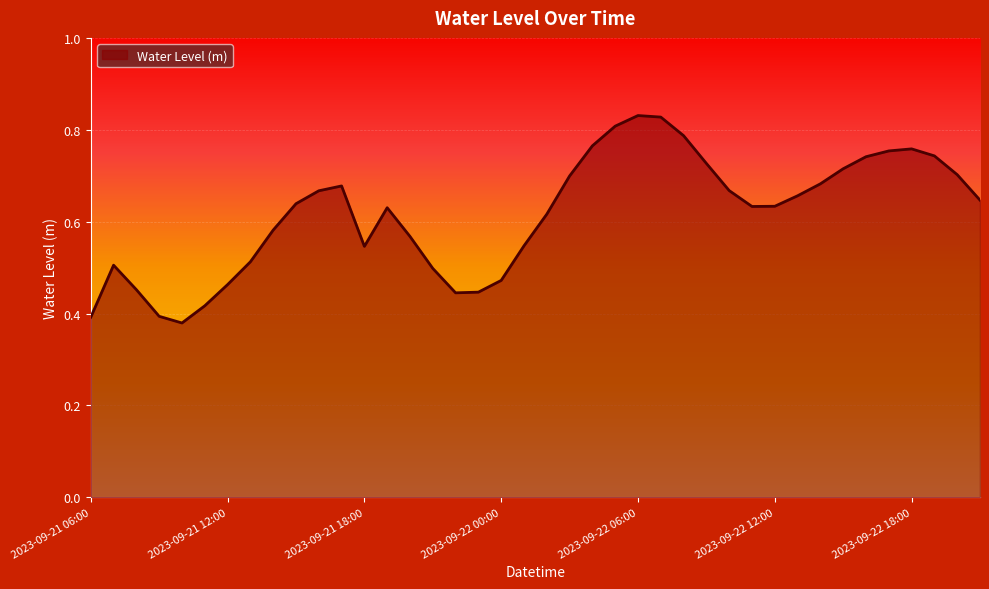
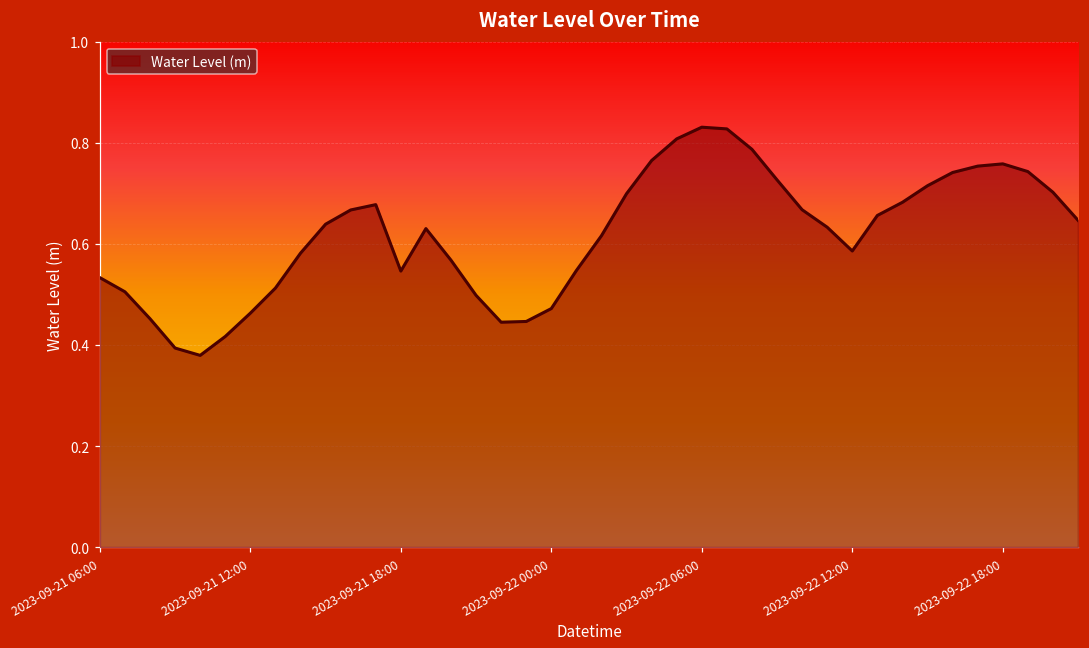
2023-09-21 06:00: 0.39 -> 0.53
2023-09-22 12:00: 0.63 -> 0.59
